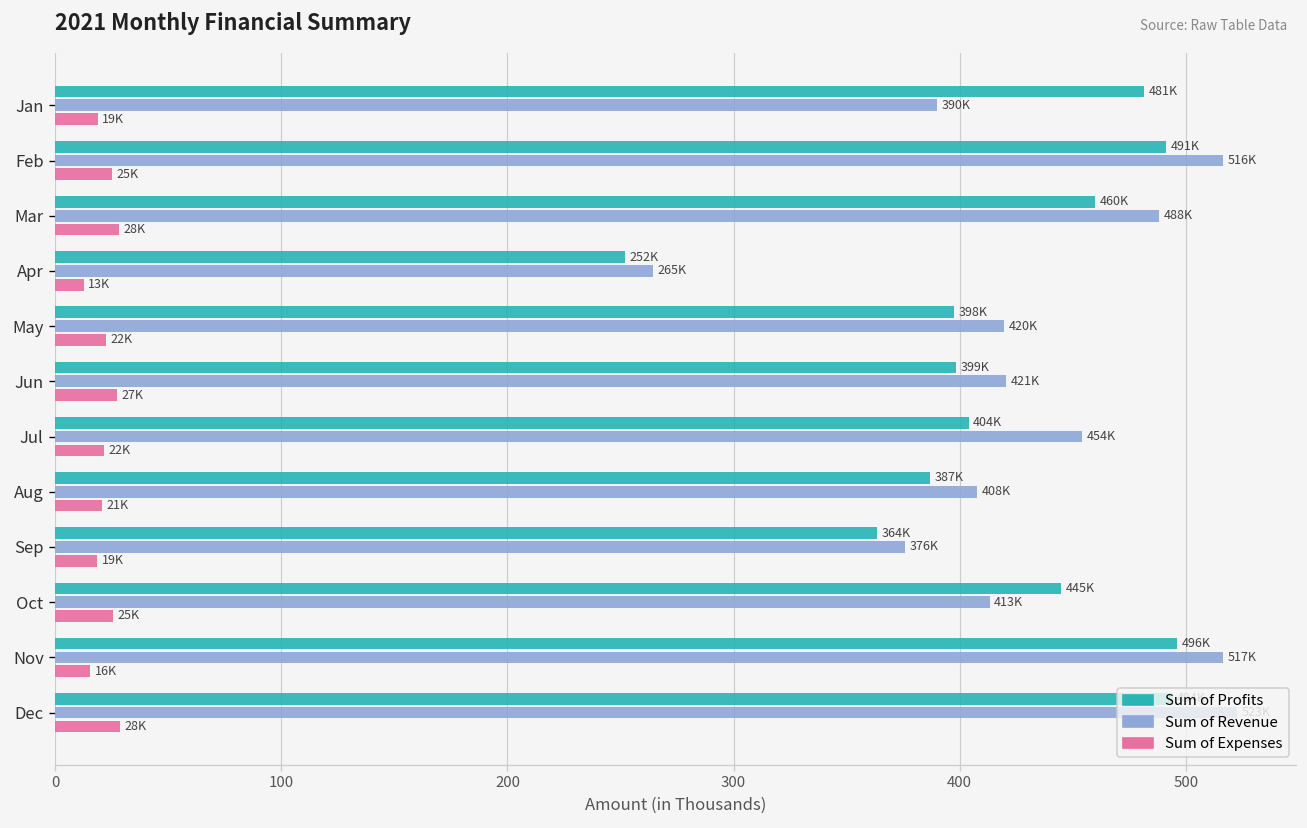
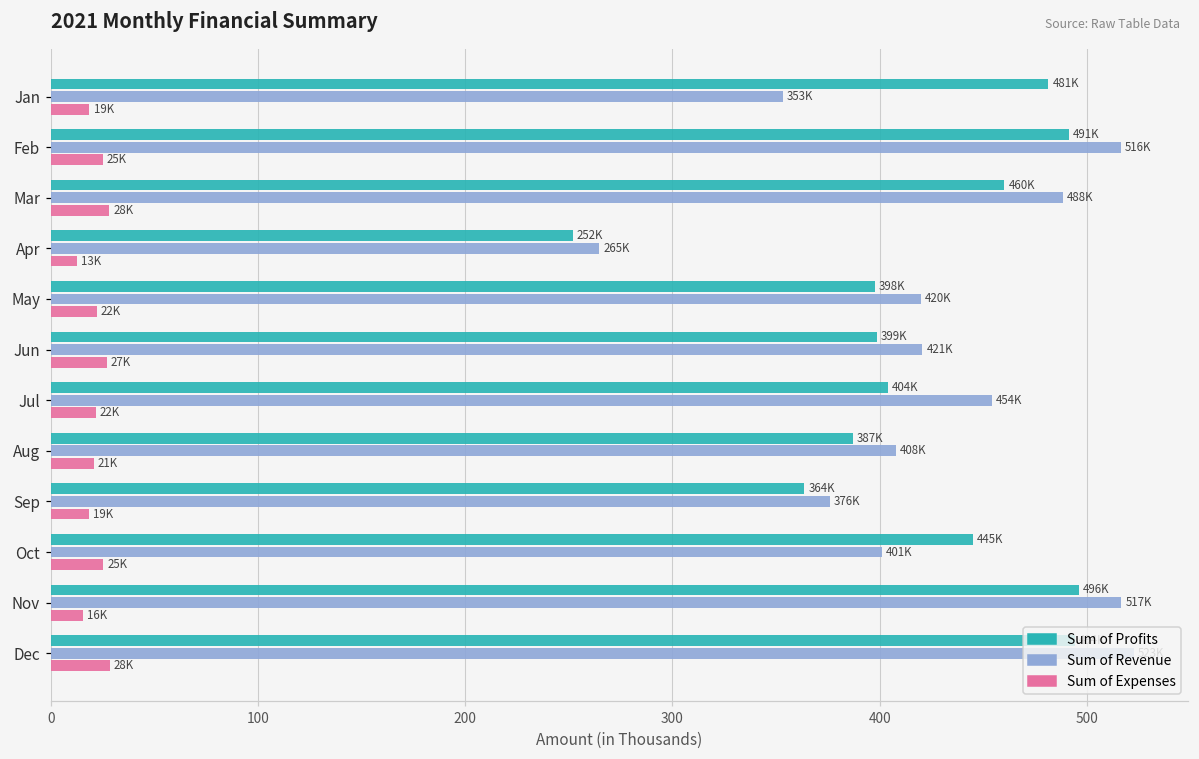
Sum of Revenue, Jan: 390K -> 353K
Sum of Revenue, Oct: 413K -> 401K
